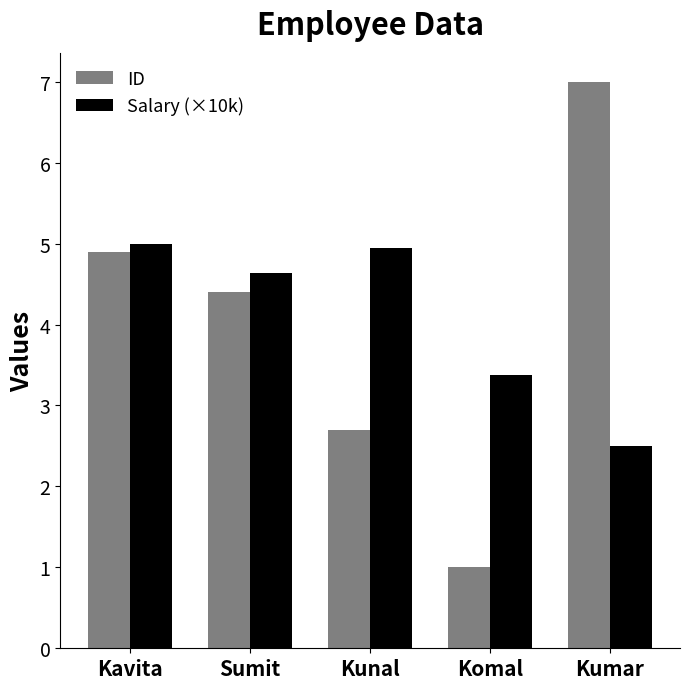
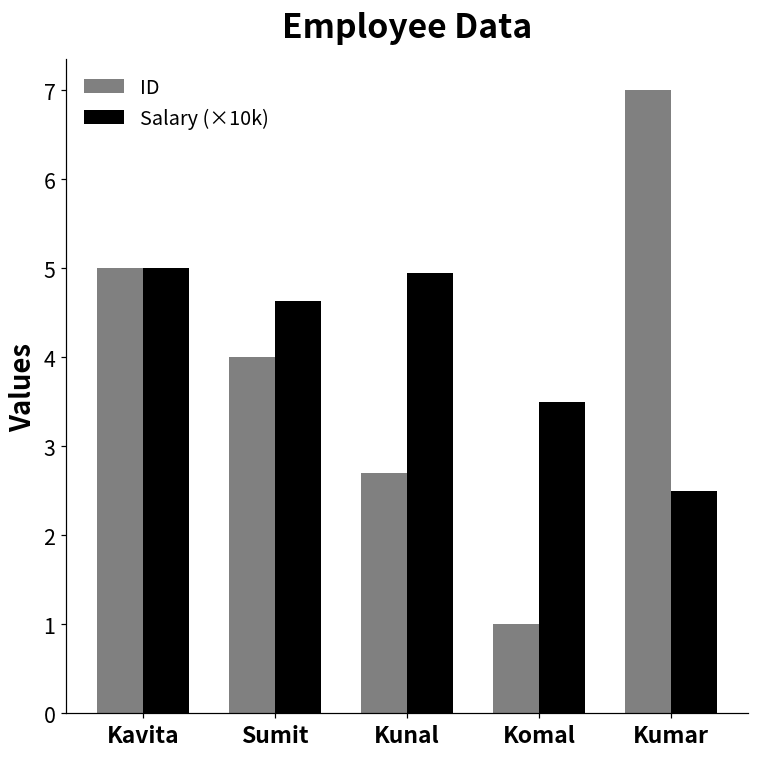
ID, Kavita: 4.9 -> 5.0
ID, Sumit: 4.4 -> 4.0
Salary (×10k), Komal: 3.4 -> 3.5
